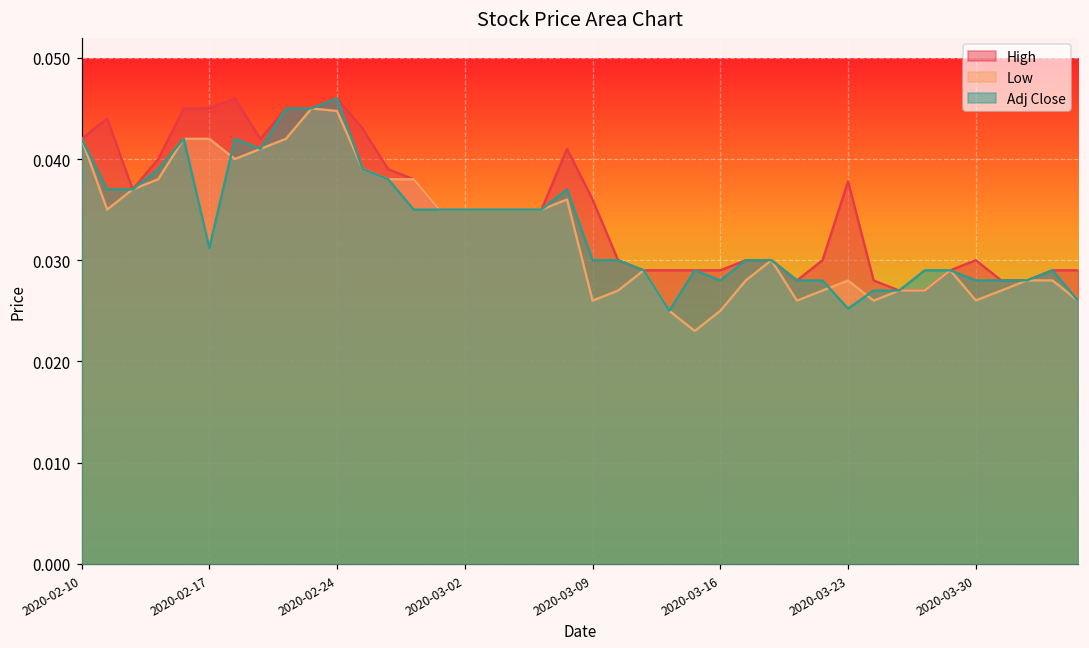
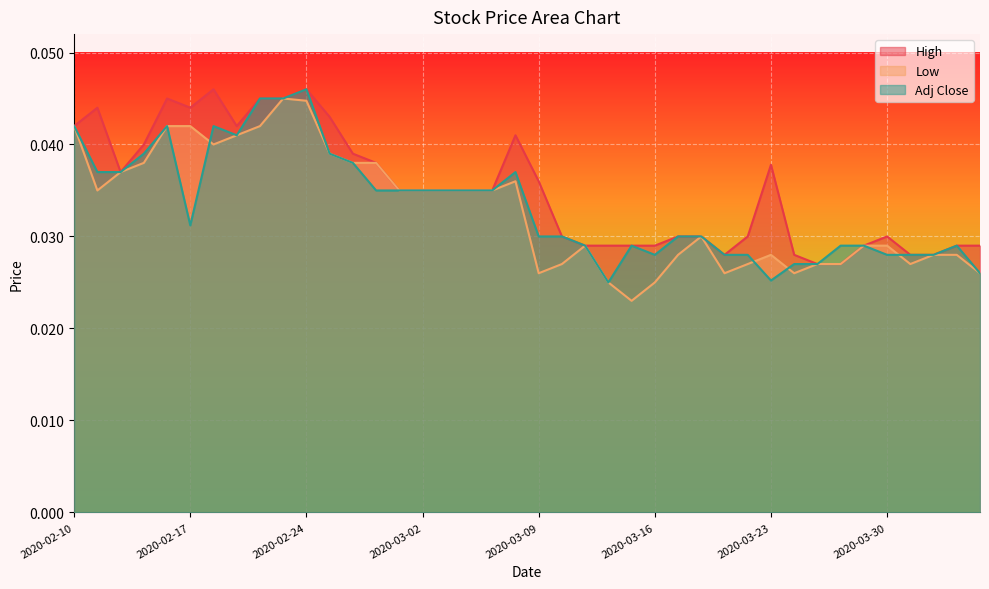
High, 2020-02-17: 0.045 -> 0.044
Low, 2020-03-30: 0.026 -> 0.029
